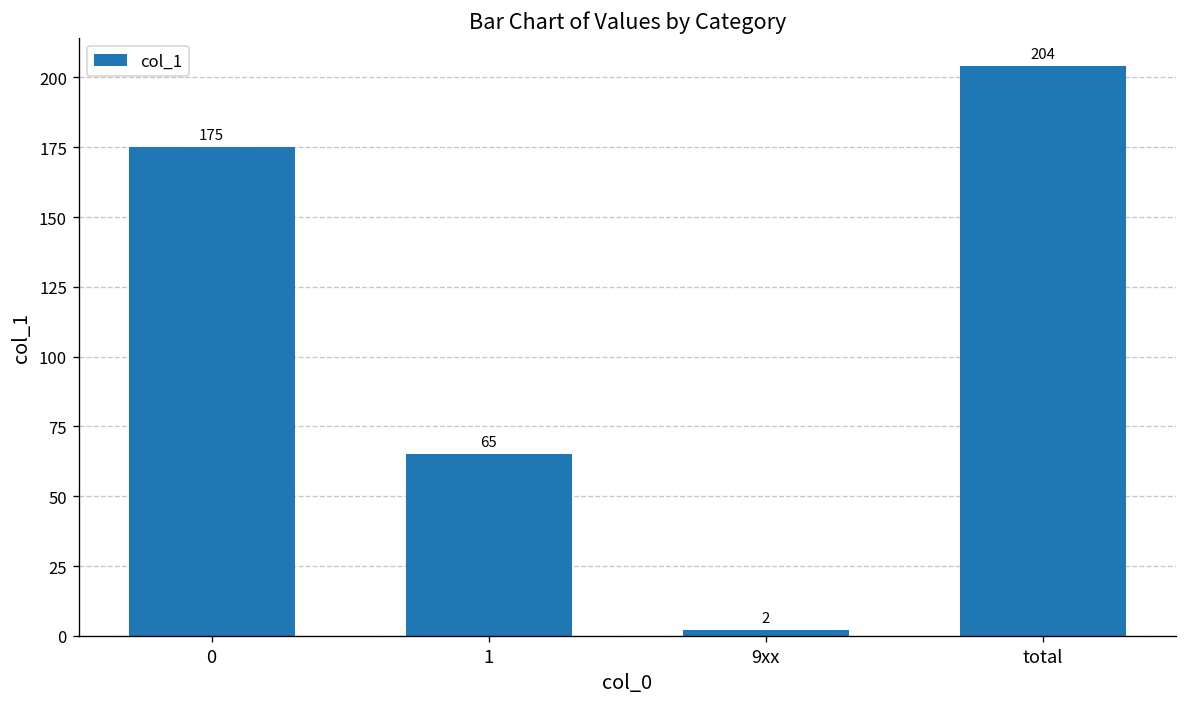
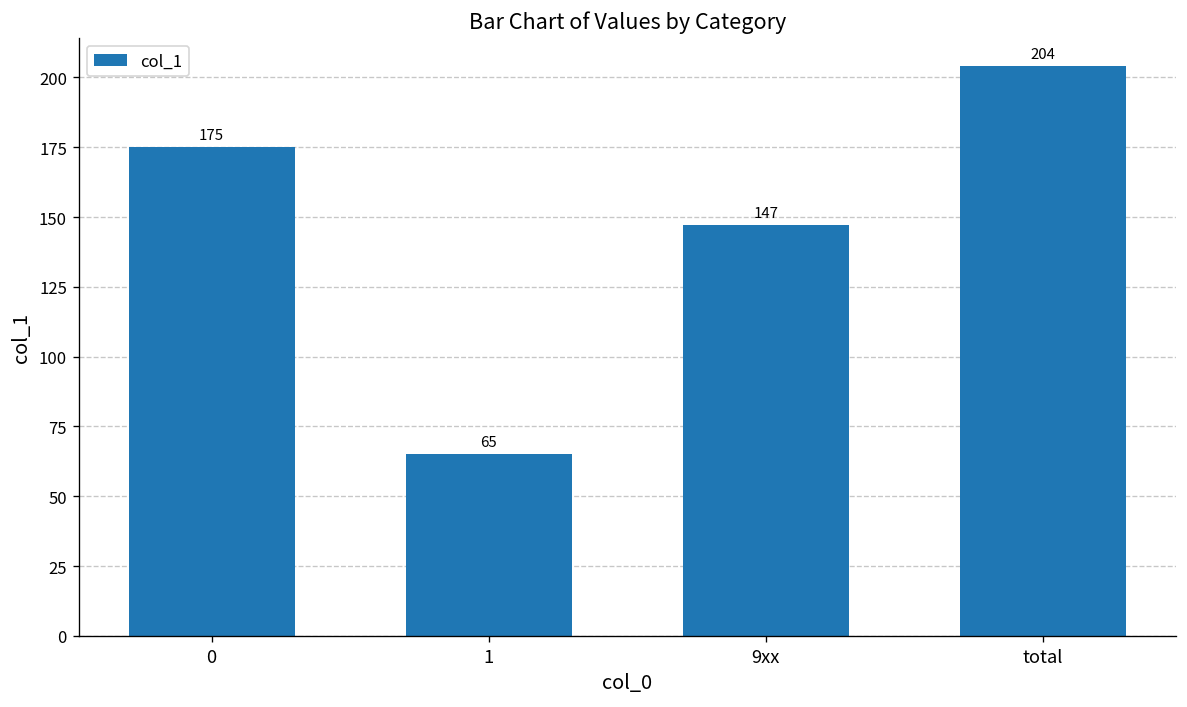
9xx: 2 -> 147
